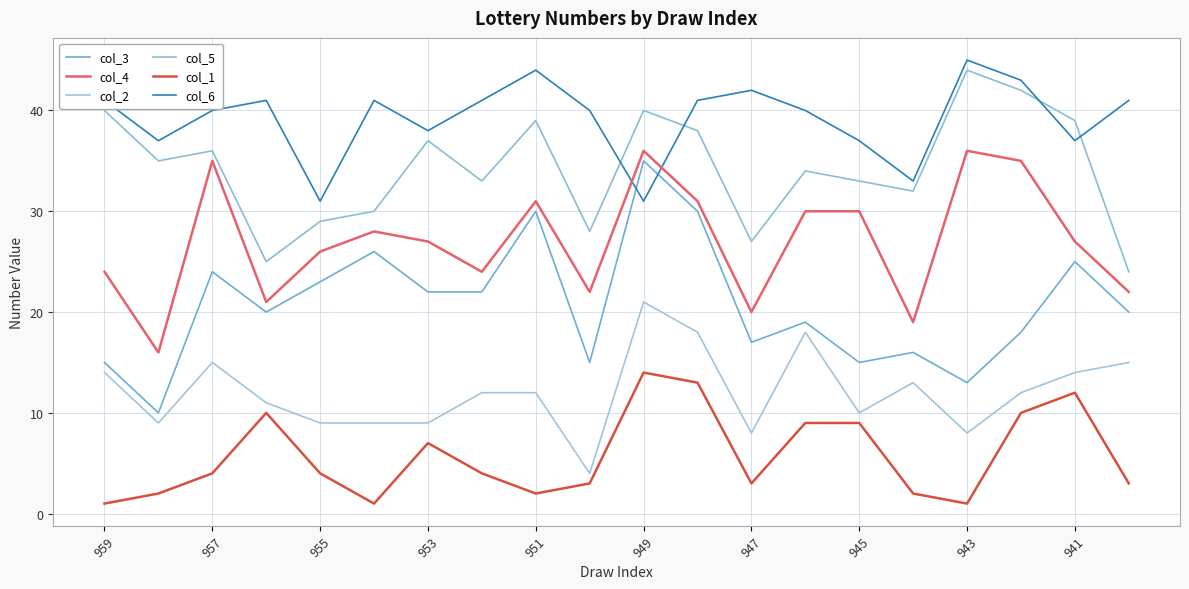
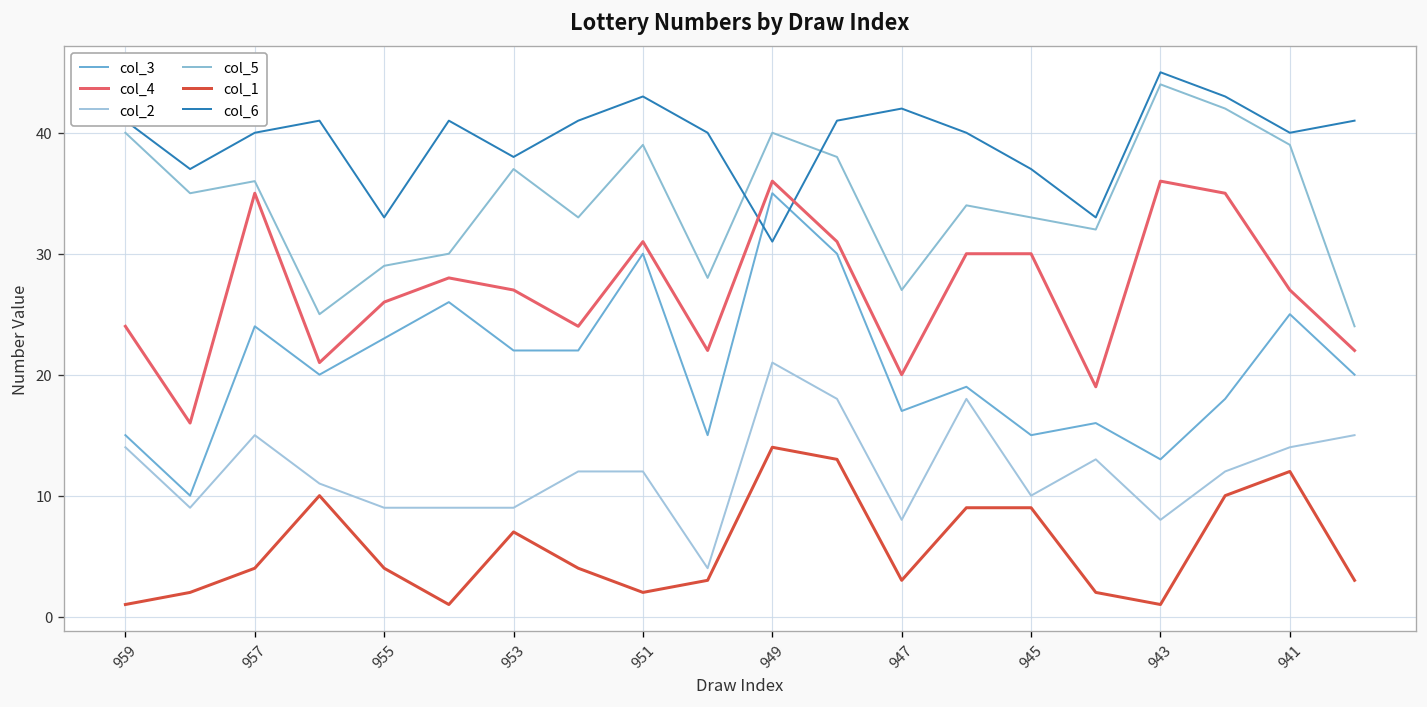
col_6, 955: 31 -> 33
col_6, 951: 44 -> 43
col_6, 941: 37 -> 40
